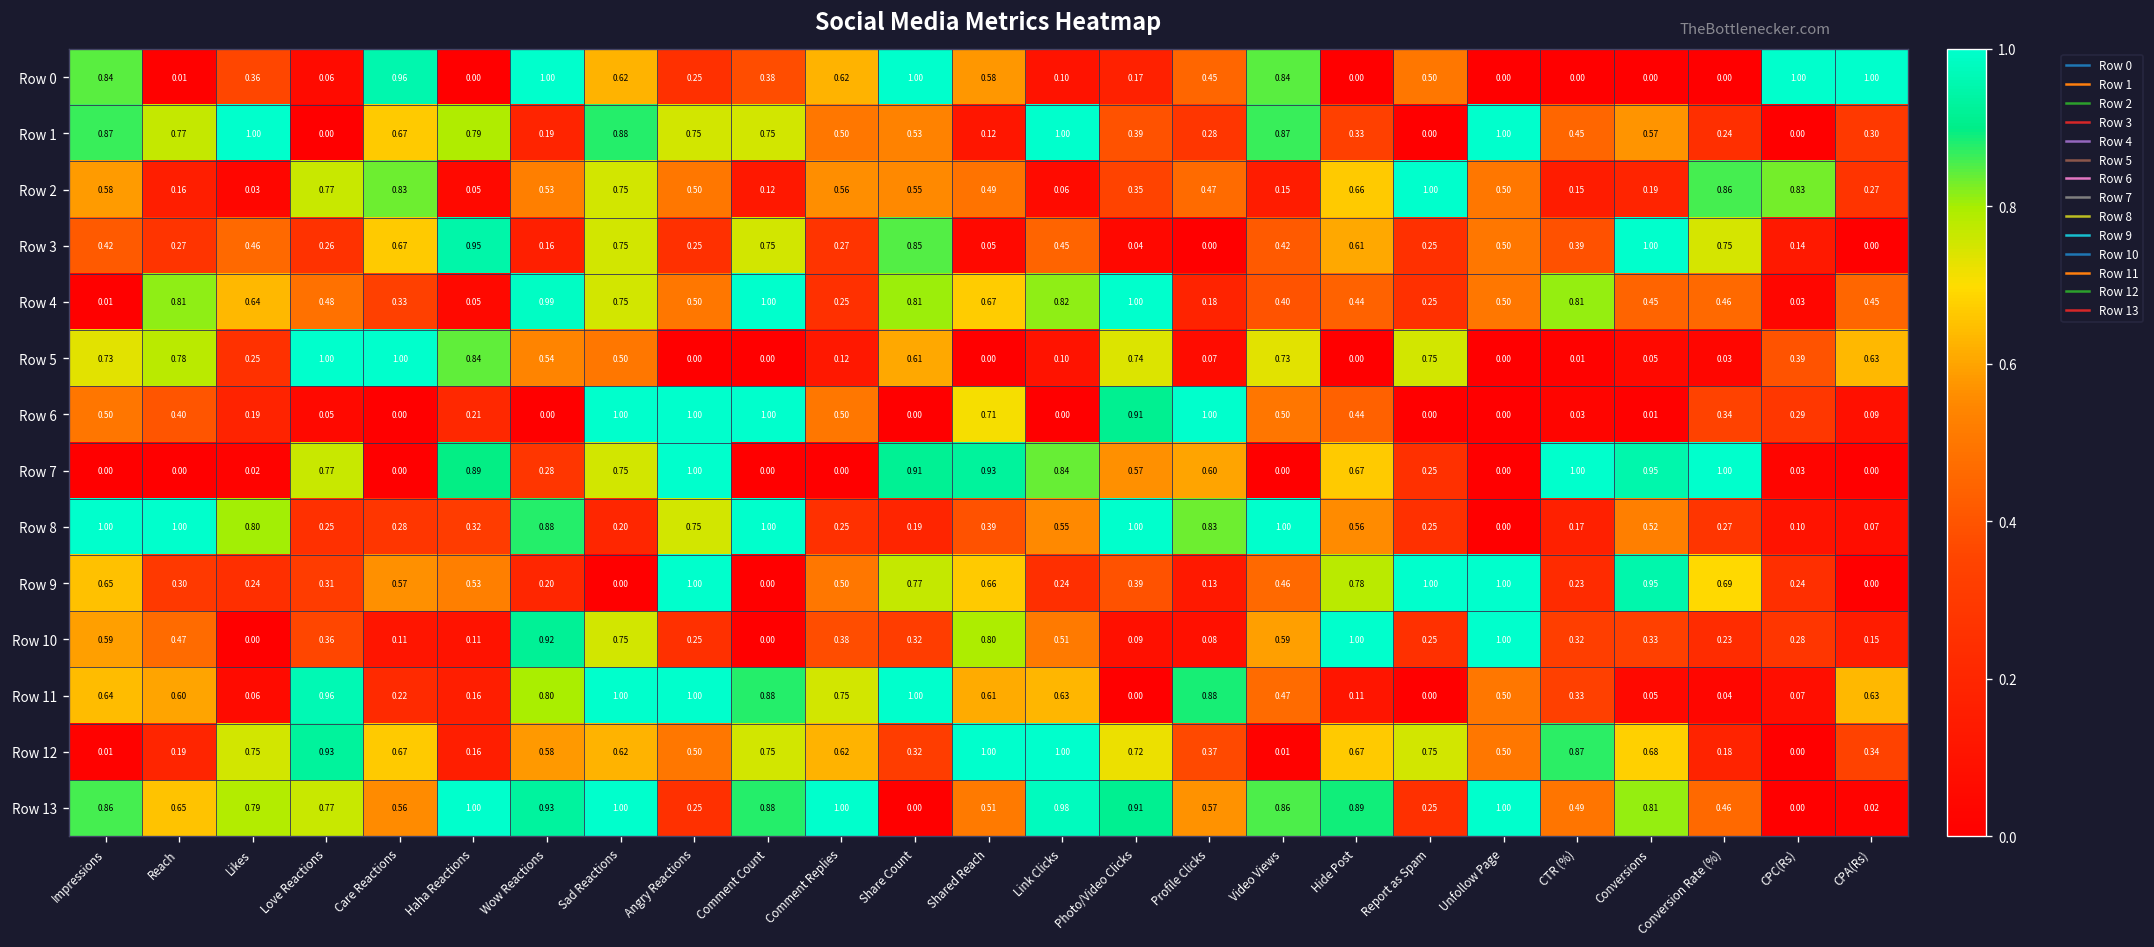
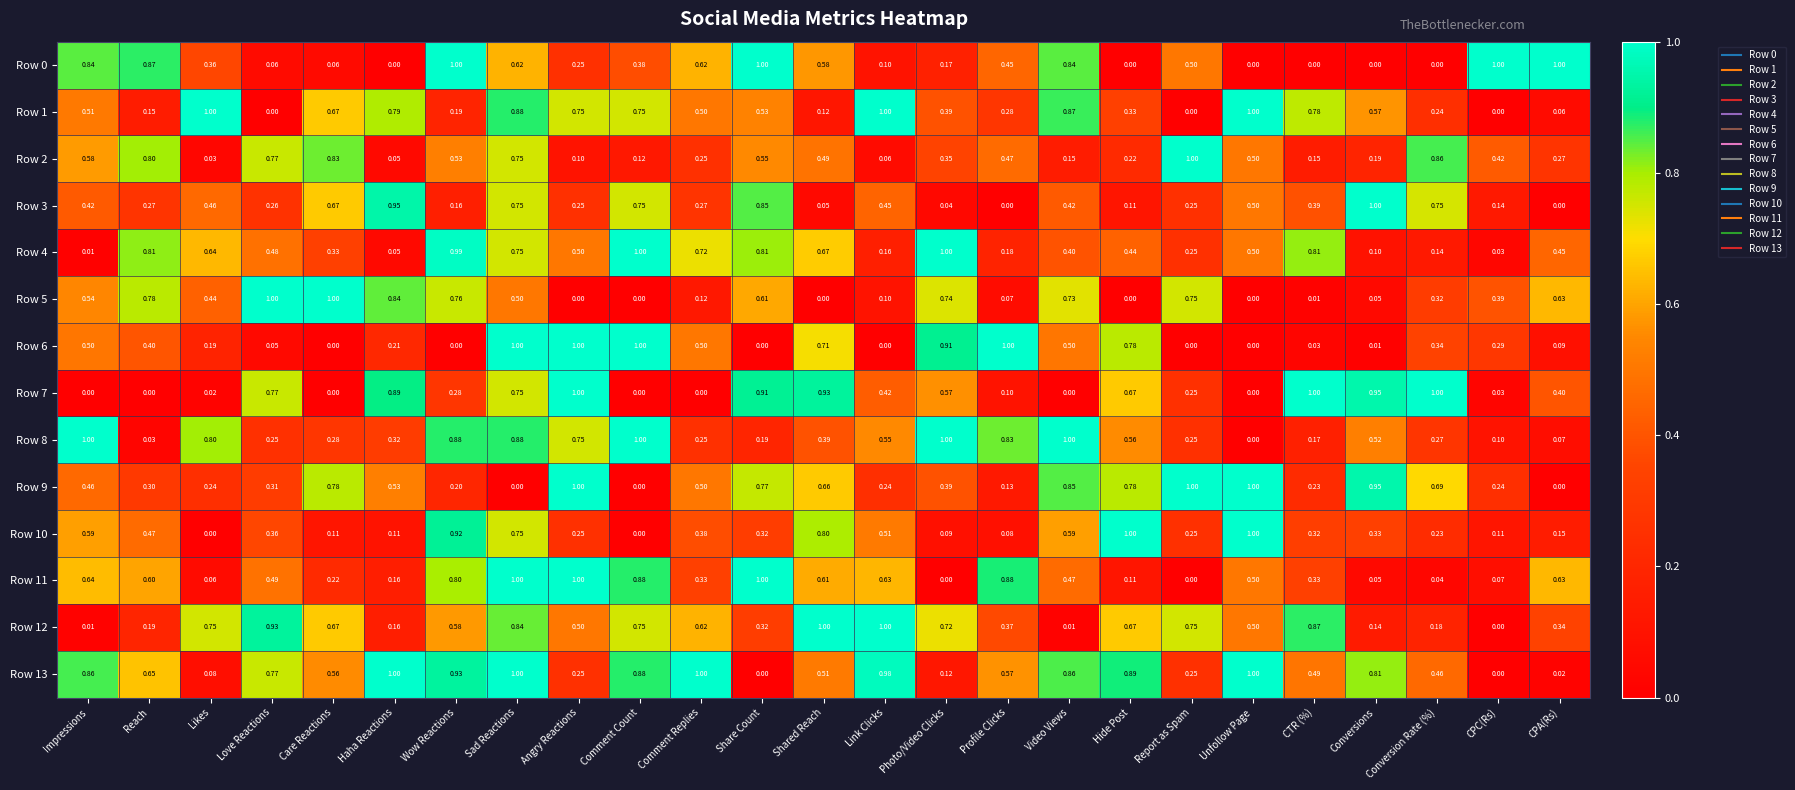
Row 0, Reach: 0.01 -> 0.87
Row 0, Care Reactions: 0.96 -> 0.06
Row 1, Impressions: 0.87 -> 0.51
Row 1, Reach: 0.77 -> 0.15
Row 1, CTR (%): 0.45 -> 0.78
Row 1, CPA(Rs): 0.30 -> 0.06
Row 2, Reach: 0.16 -> 0.80
Row 2, Angry Reactions: 0.50 -> 0.10
Row 2, Comment Replies: 0.56 -> 0.25
Row 2, Hide Post: 0.66 -> 0.22
Row 2, CPC(Rs): 0.83 -> 0.42
Row 3, Hide Post: 0.61 -> 0.11
Row 4, Comment Replies: 0.25 -> 0.72
Row 4, Link Clicks: 0.82 -> 0.16
Row 4, Conversions: 0.45 -> 0.10
Row 4, Conversion Rate (%): 0.46 -> 0.14
Row 5, Impressions: 0.73 -> 0.54
Row 5, Likes: 0.25 -> 0.44
Row 5, Wow Reactions: 0.54 -> 0.76
Row 5, Conversion Rate (%): 0.03 -> 0.32
Row 6, Hide Post: 0.44 -> 0.78
Row 7, Link Clicks: 0.84 -> 0.42
Row 7, Profile Clicks: 0.60 -> 0.10
Row 7, CPA(Rs): 0.00 -> 0.40
Row 8, Reach: 1.00 -> 0.03
Row 8, Sad Reactions: 0.20 -> 0.88
Row 9, Impressions: 0.65 -> 0.46
Row 9, Care Reactions: 0.57 -> 0.78
Row 9, Video Views: 0.46 -> 0.85
Row 10, CPC(Rs): 0.28 -> 0.11
Row 11, Love Reactions: 0.96 -> 0.49
Row 11, Comment Replies: 0.75 -> 0.33
Row 12, Sad Reactions: 0.62 -> 0.84
Row 12, Conversions: 0.68 -> 0.14
Row 13, Likes: 0.79 -> 0.08
Row 13, Photo/Video Clicks: 0.91 -> 0.12
